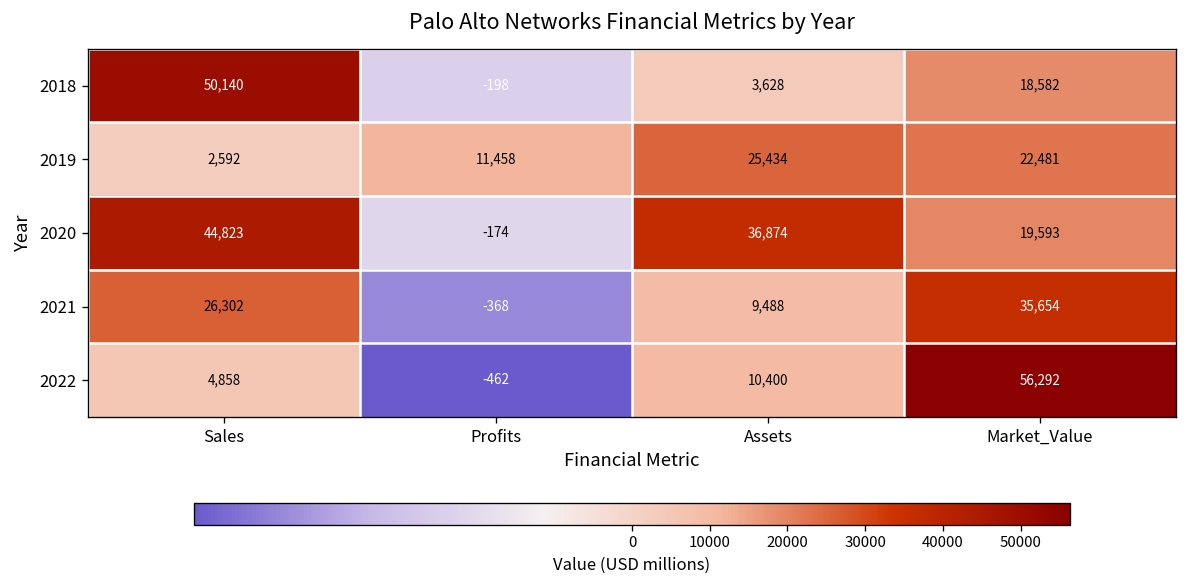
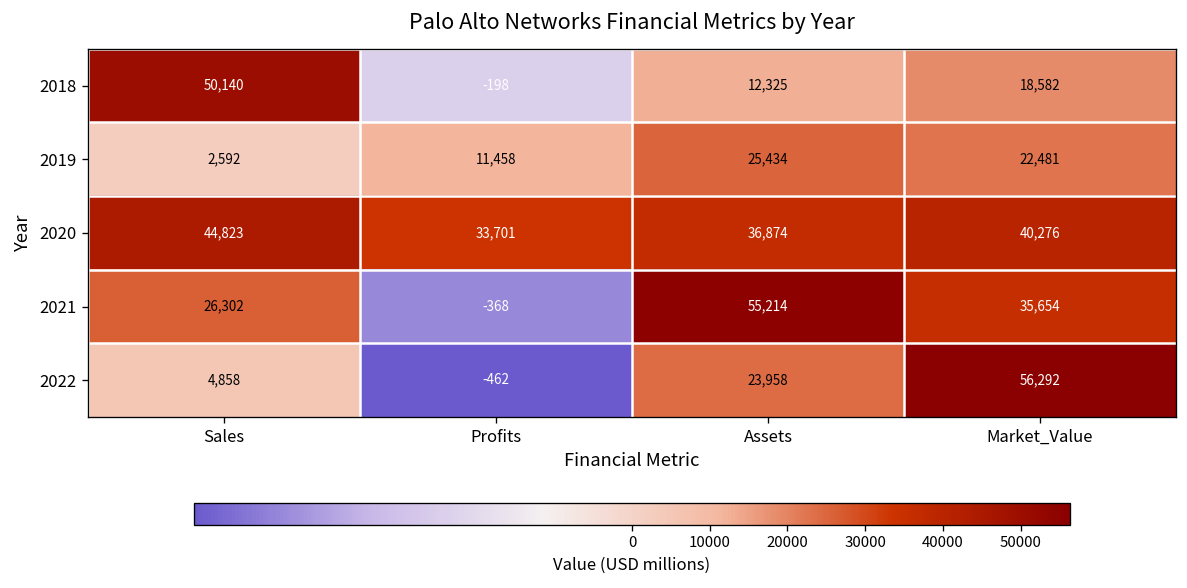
2018, Assets: 3,628 -> 12,325
2020, Profits: -174 -> 33,701
2020, Market_Value: 19,593 -> 40,276
2021, Assets: 9,488 -> 55,214
2022, Assets: 10,400 -> 23,958
